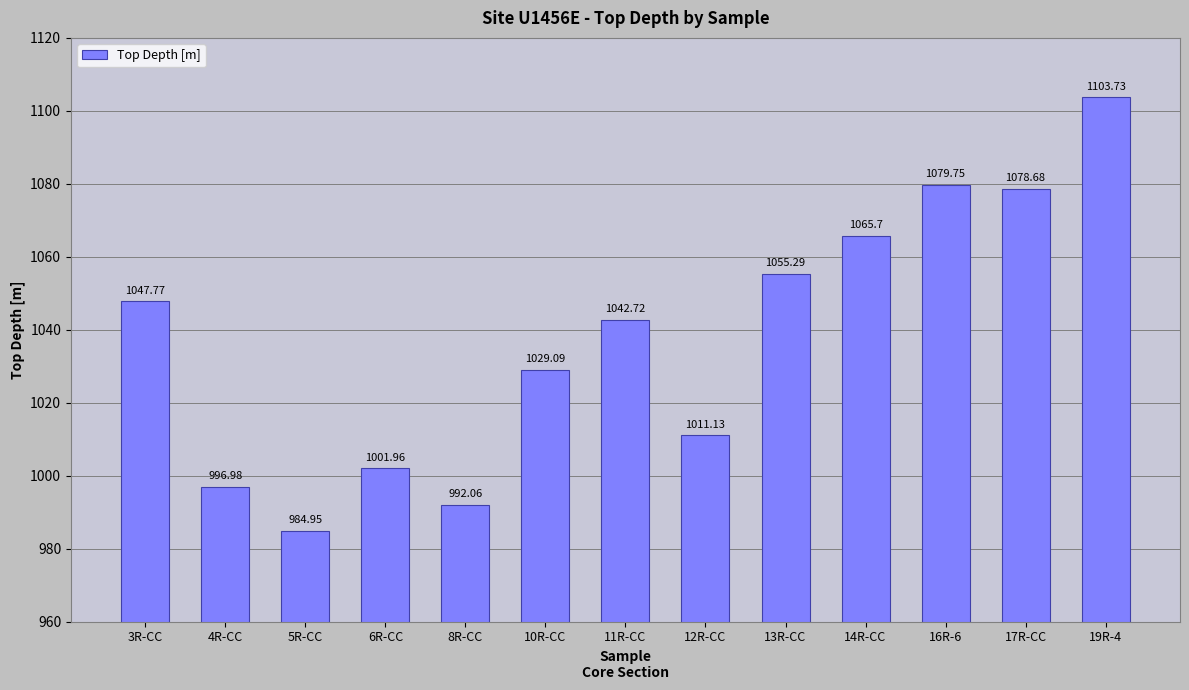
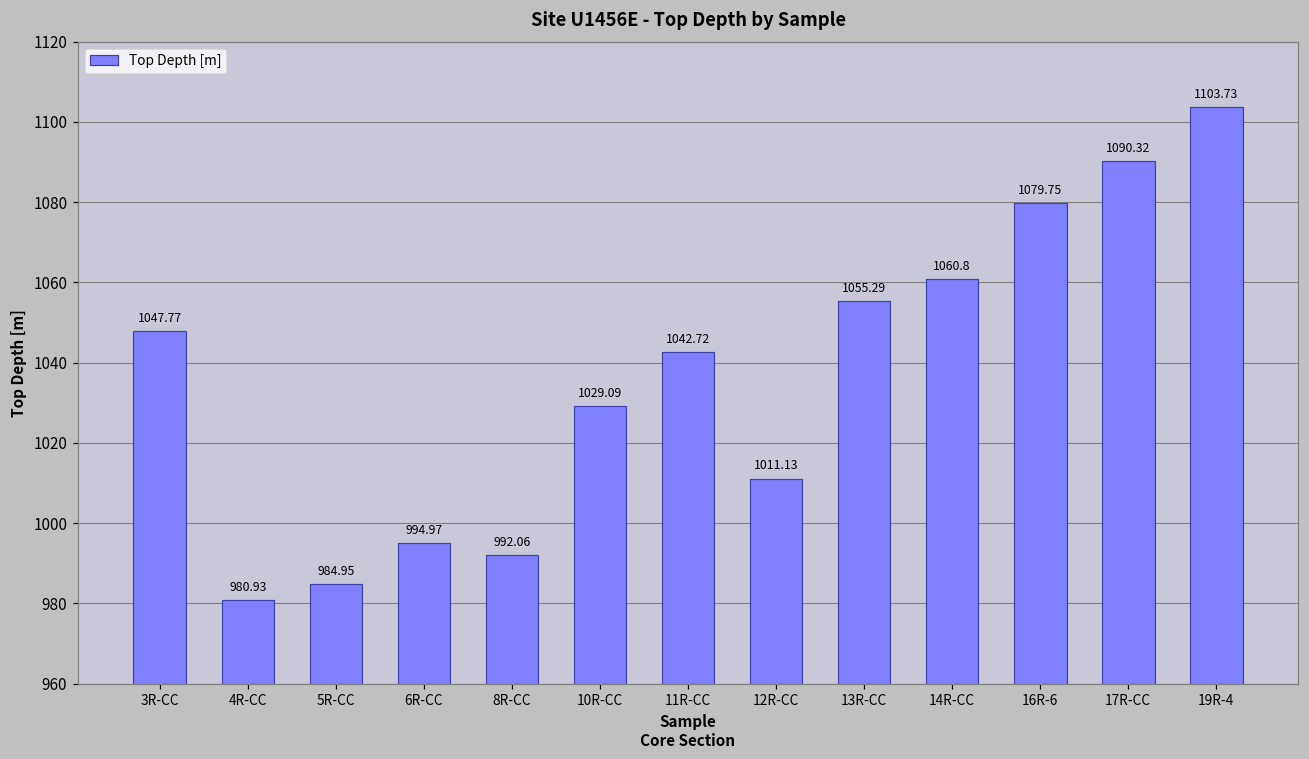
4R-CC: 996.98 -> 980.93
6R-CC: 1001.96 -> 994.97
14R-CC: 1065.7 -> 1060.8
17R-CC: 1078.68 -> 1090.32
